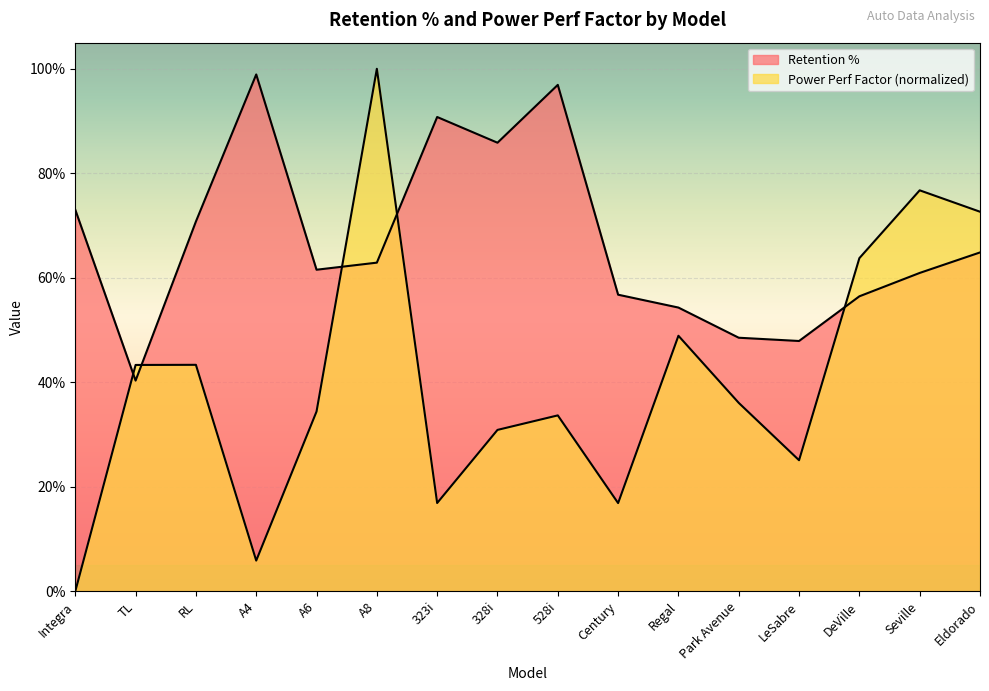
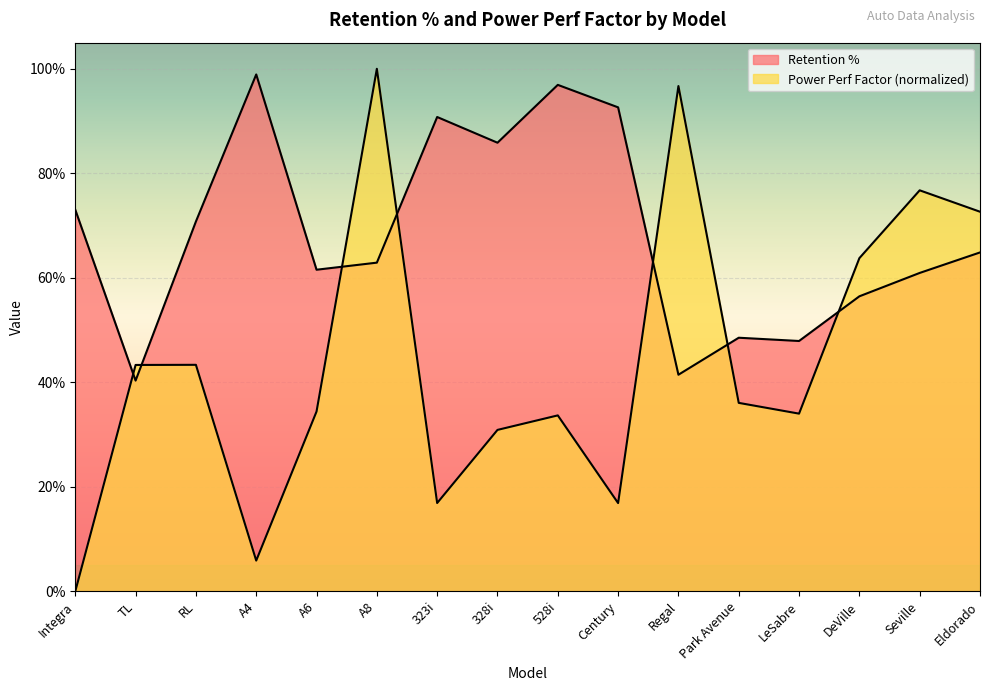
Retention %, Century: 57% -> 93%
Retention %, Regal: 54% -> 41%
Power Perf Factor (normalized), Regal: 49% -> 97%
Power Perf Factor (normalized), LeSabre: 25% -> 34%
